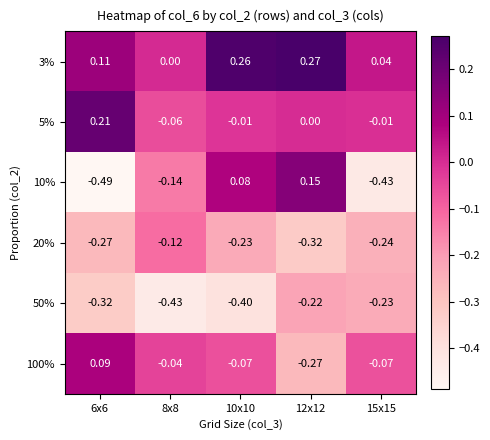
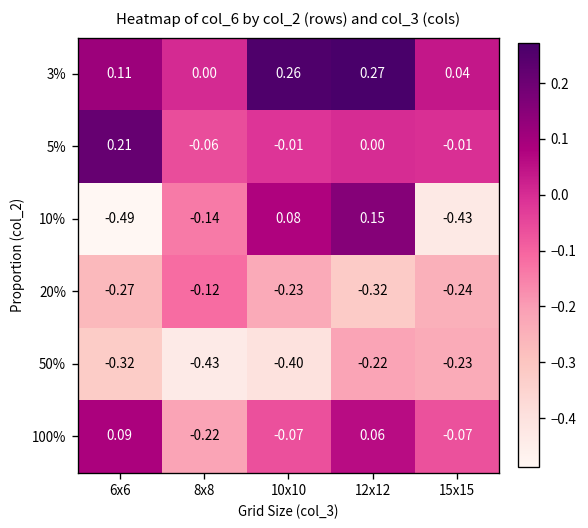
100%, 8x8: -0.04 -> -0.22
100%, 12x12: -0.27 -> 0.06
